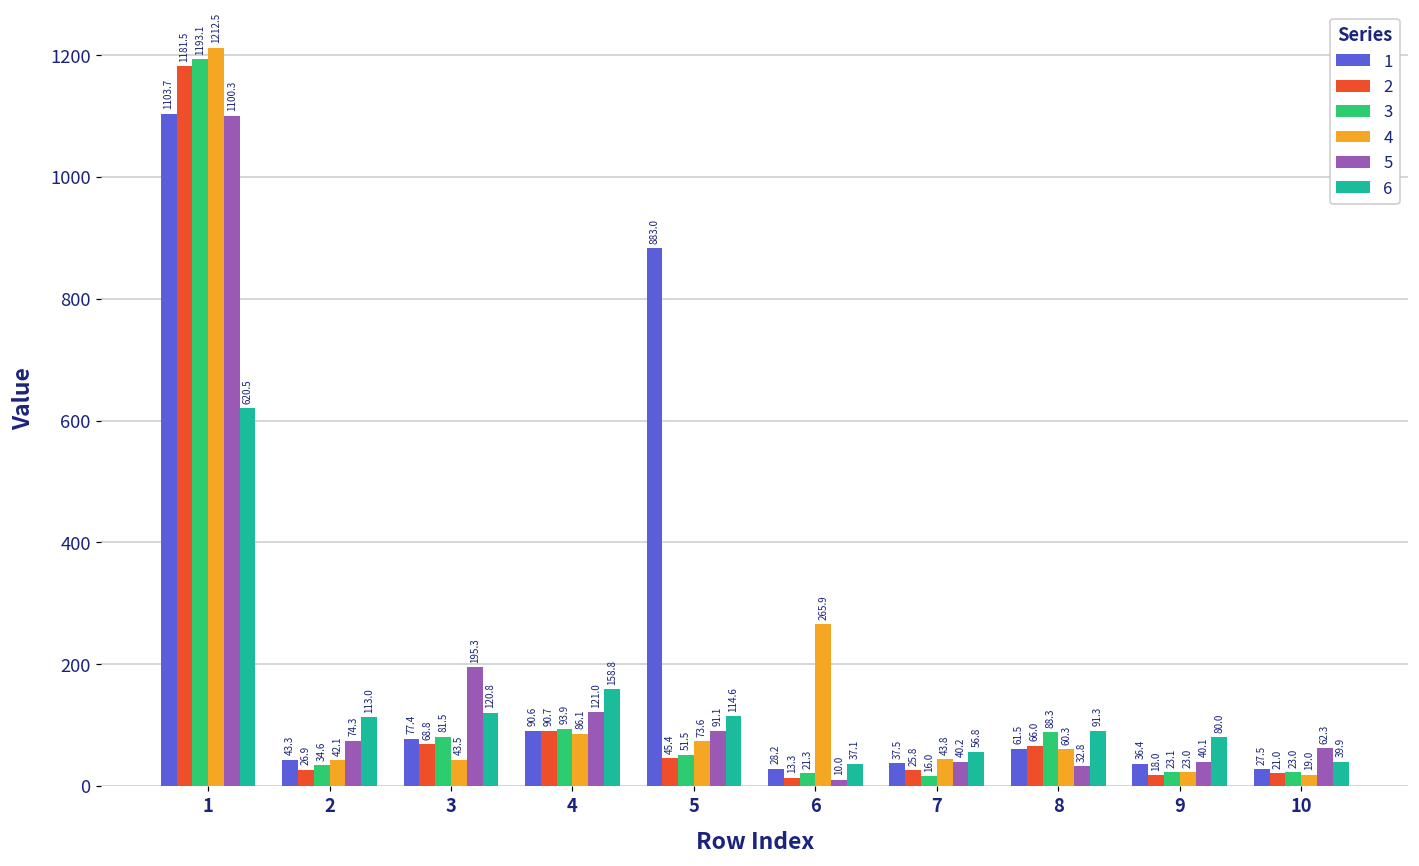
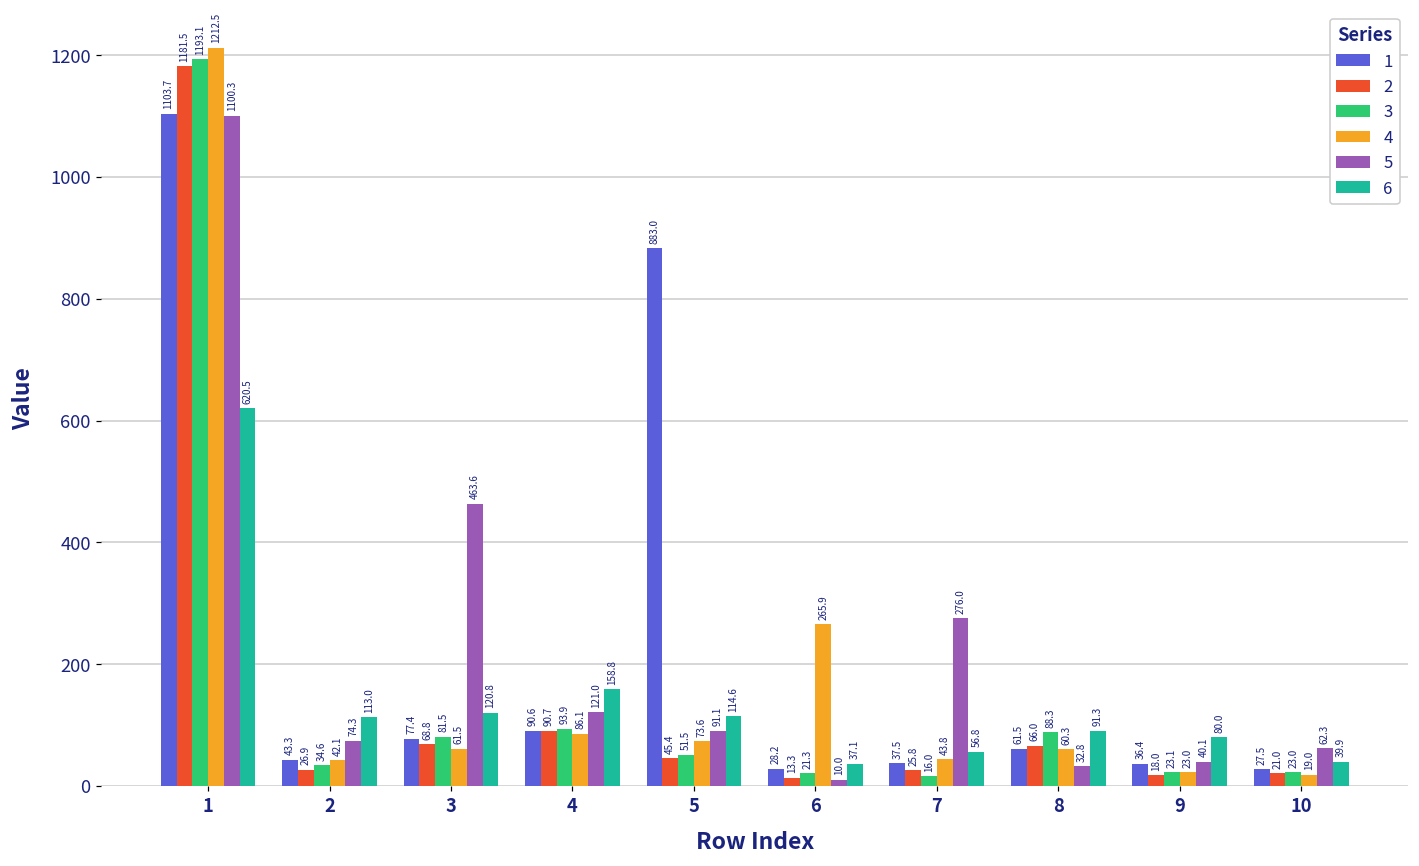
4, 3: 43.5 -> 61.5
5, 3: 195.3 -> 463.6
5, 7: 40.2 -> 276.0
